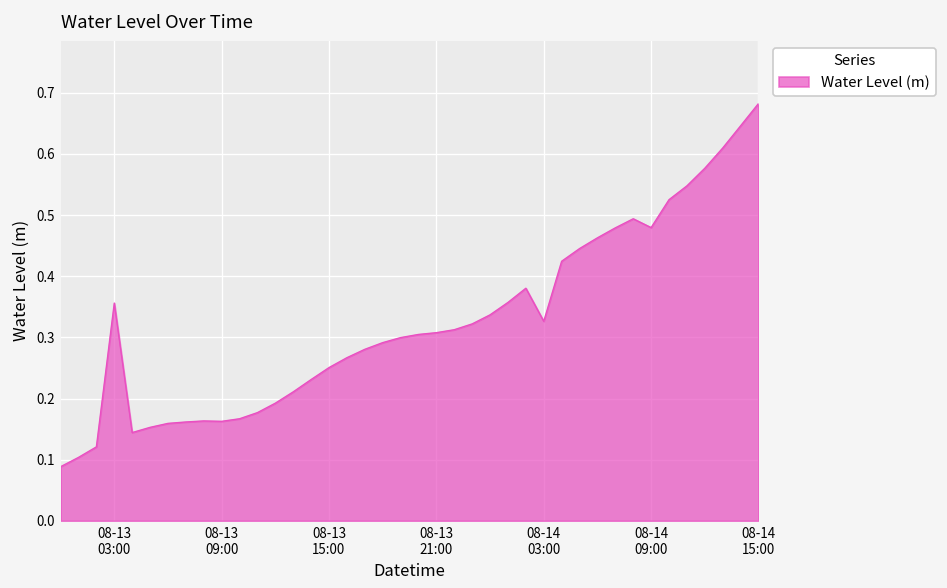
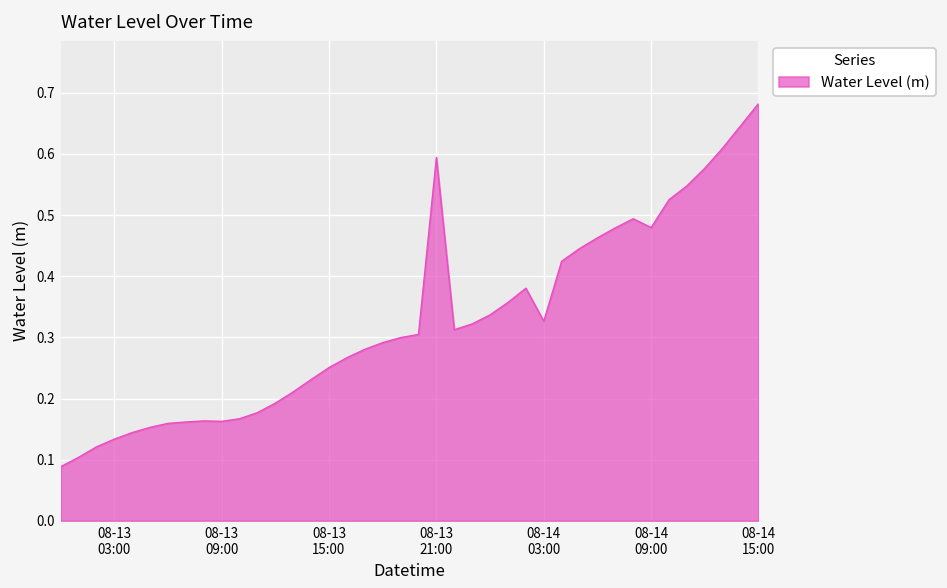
08-13 03:00: 0.36 -> 0.13
08-13 21:00: 0.31 -> 0.59
